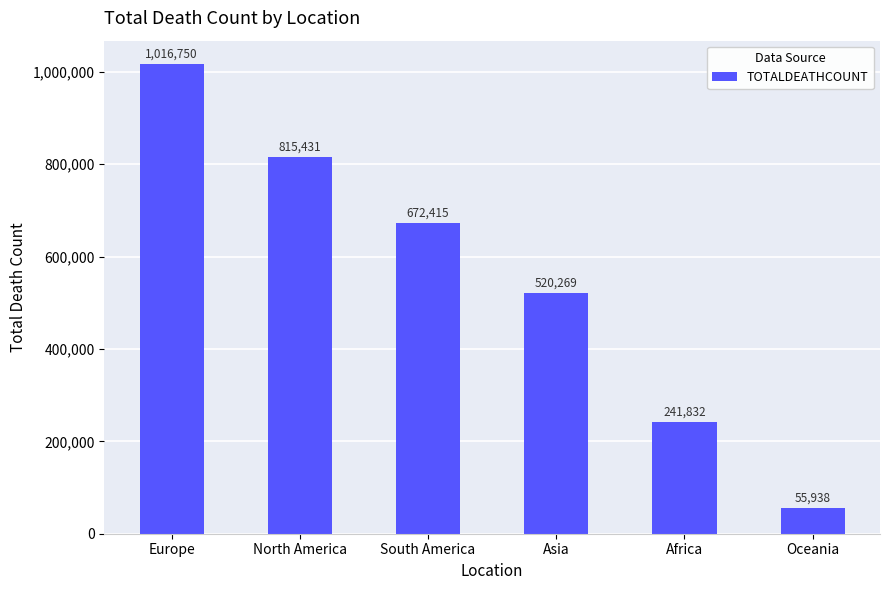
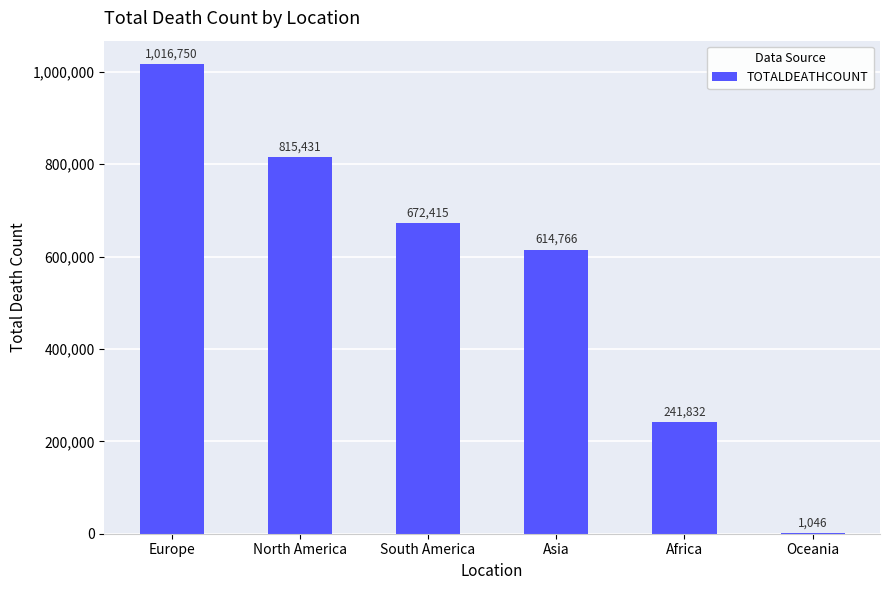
Asia: 520,269 -> 614,766
Oceania: 55,938 -> 1,046
